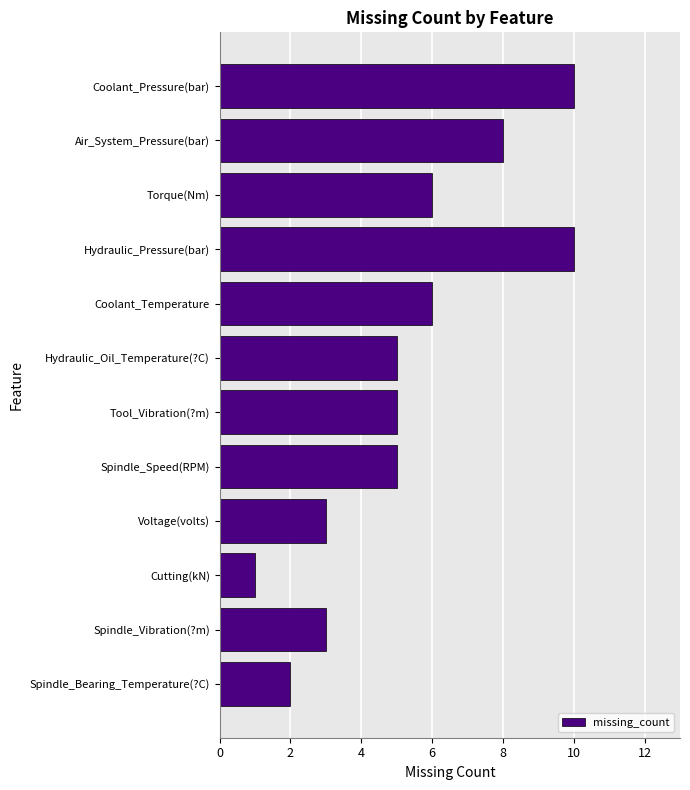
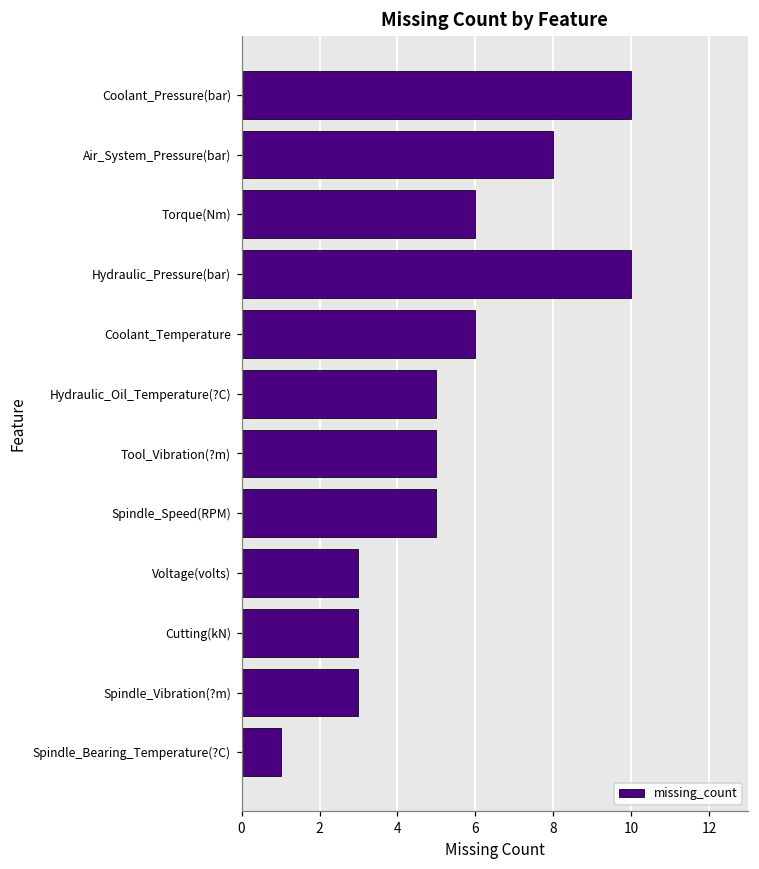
Cutting(kN): 1 -> 3
Spindle_Bearing_Temperature(?C): 2 -> 1
